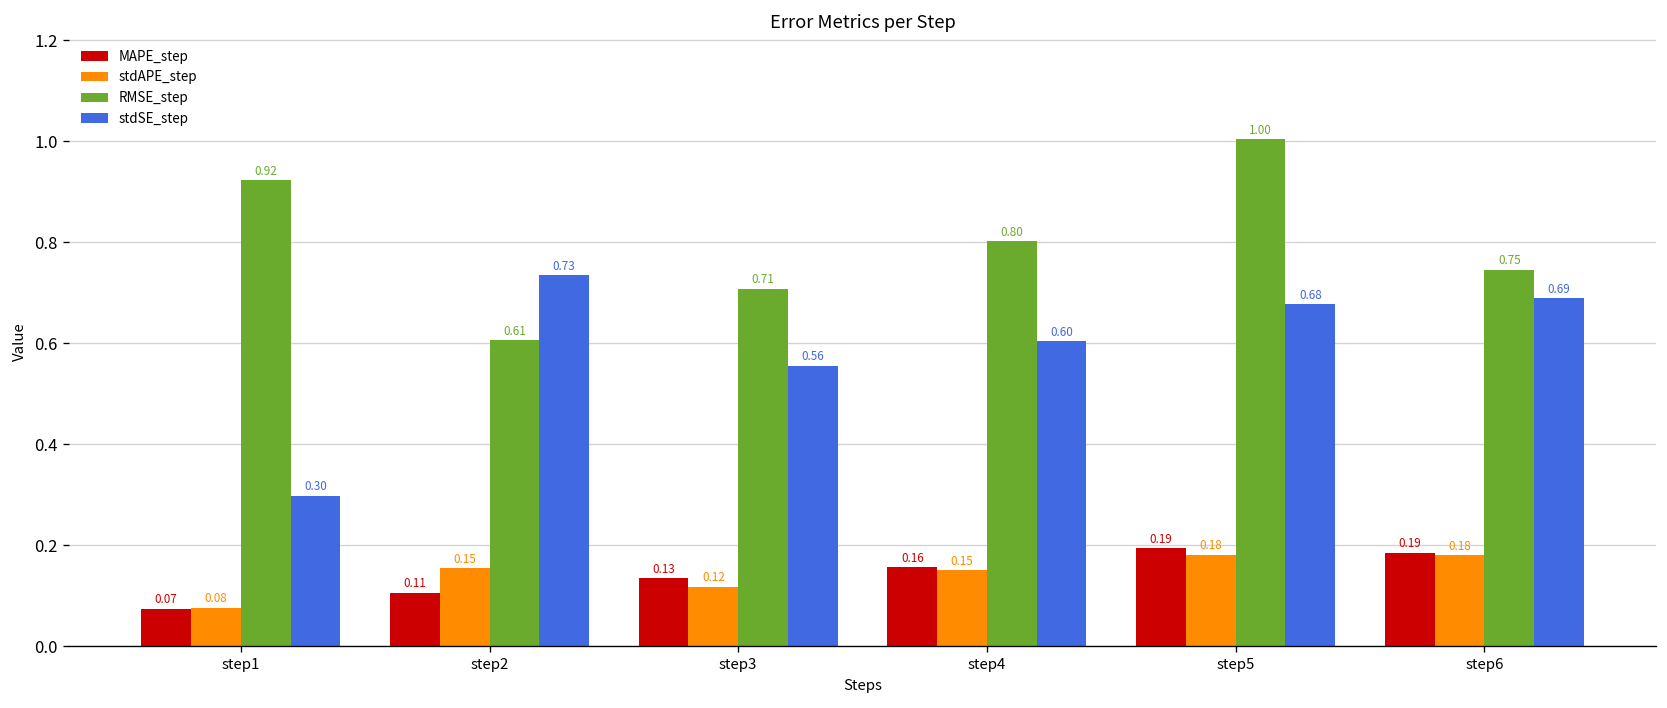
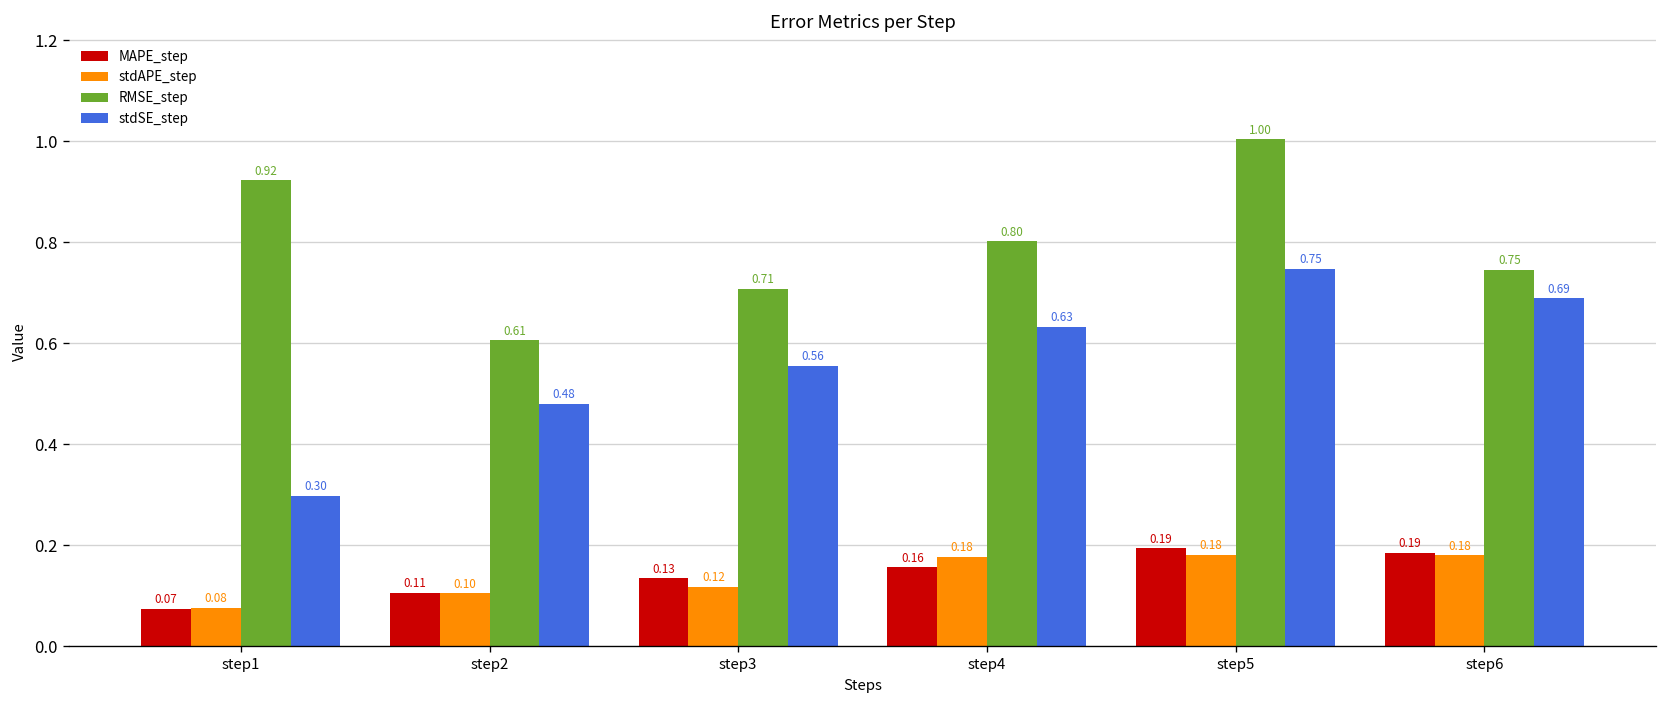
stdAPE_step, step2: 0.15 -> 0.10
stdSE_step, step2: 0.73 -> 0.48
stdAPE_step, step4: 0.15 -> 0.18
stdSE_step, step4: 0.60 -> 0.63
stdSE_step, step5: 0.68 -> 0.75
